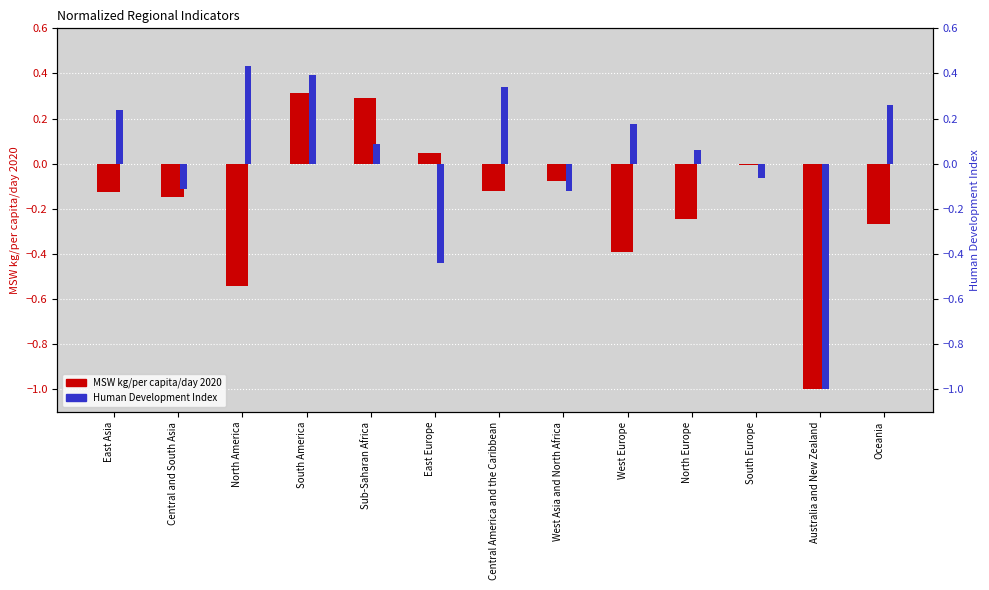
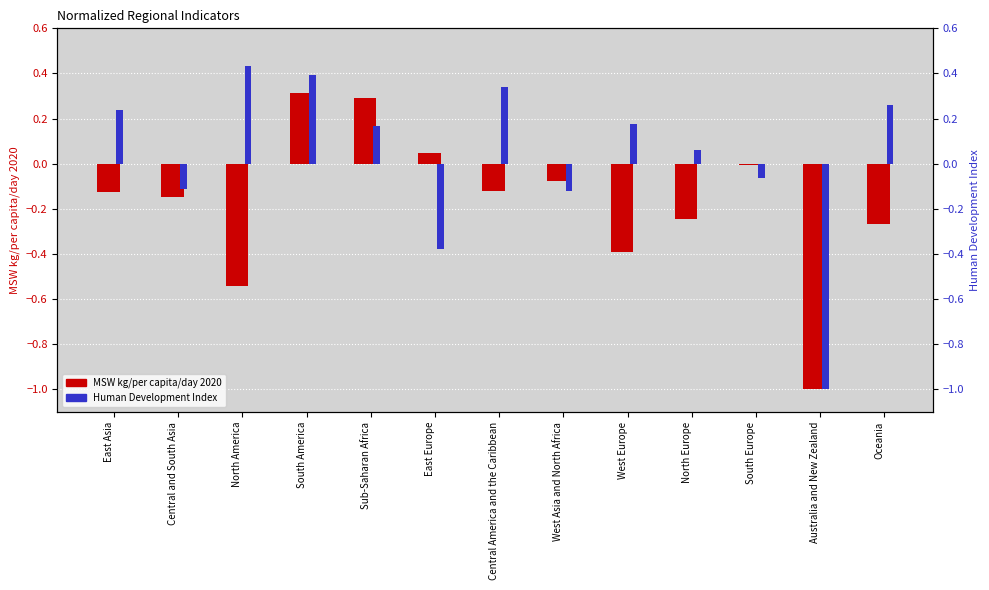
Human Development Index, Sub-Saharan Africa: 0.09 -> 0.17
Human Development Index, East Europe: -0.44 -> -0.38
